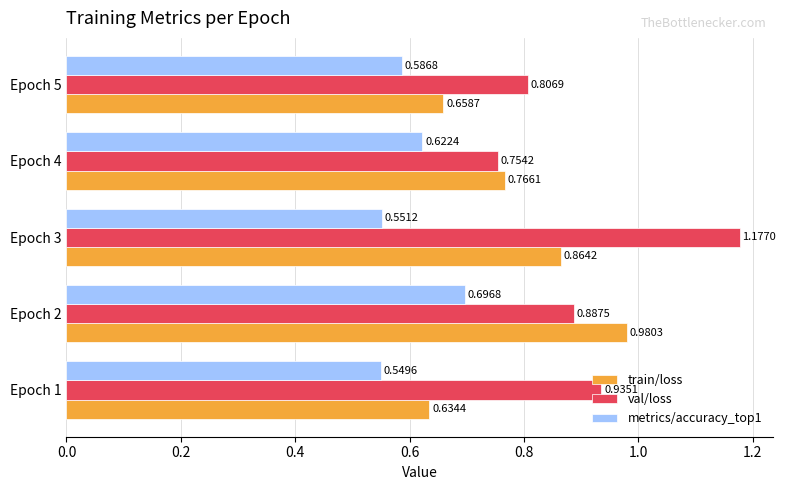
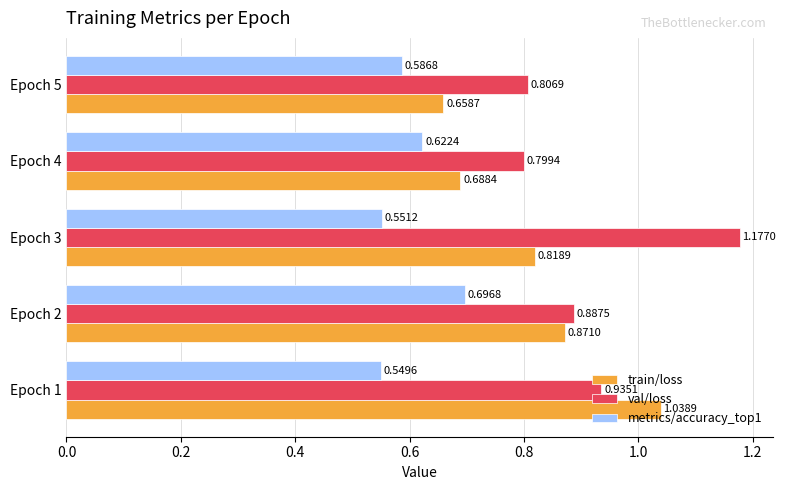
val/loss, Epoch 4: 0.7542 -> 0.7994
train/loss, Epoch 4: 0.7661 -> 0.6884
train/loss, Epoch 3: 0.8642 -> 0.8189
train/loss, Epoch 2: 0.9803 -> 0.8710
train/loss, Epoch 1: 0.6344 -> 1.0389
